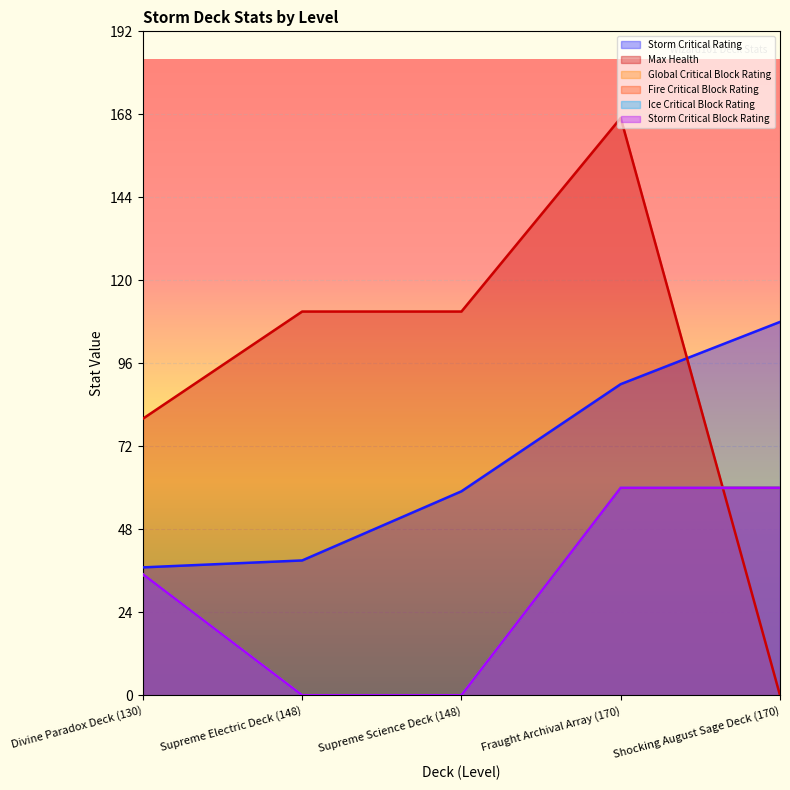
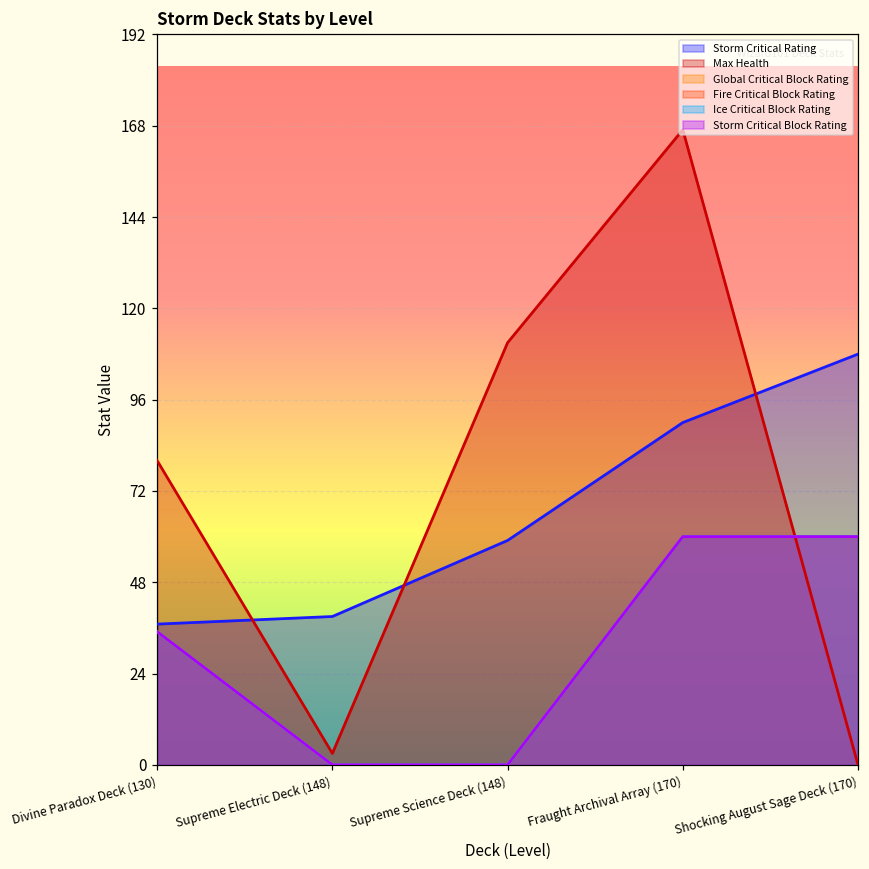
Max Health, Supreme Electric Deck (148): 111 -> 3
